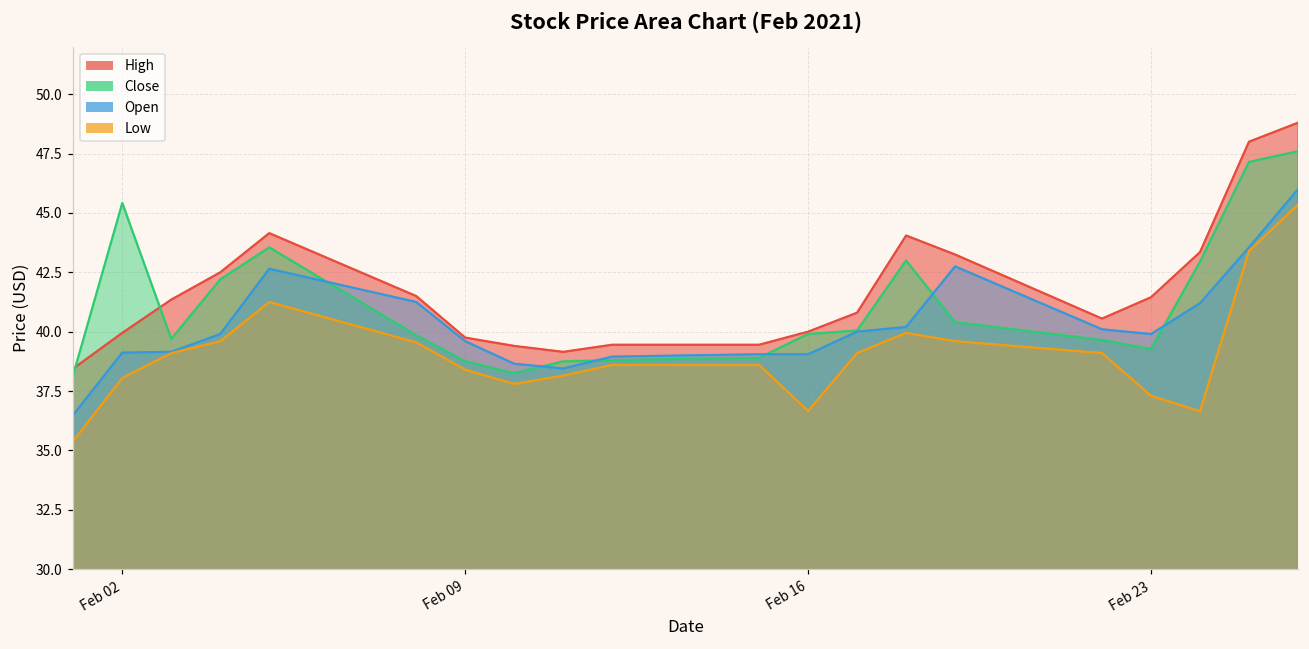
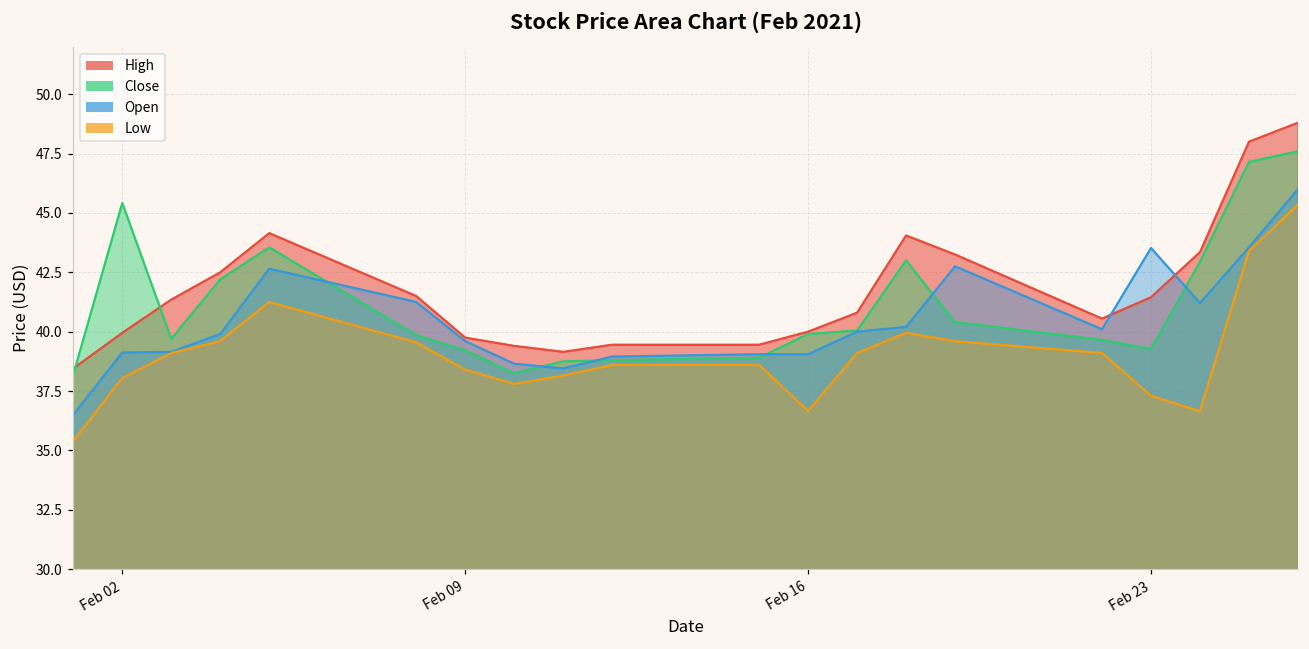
Close, Feb 09: 38.8 -> 39.2
Open, Feb 23: 39.9 -> 43.5
